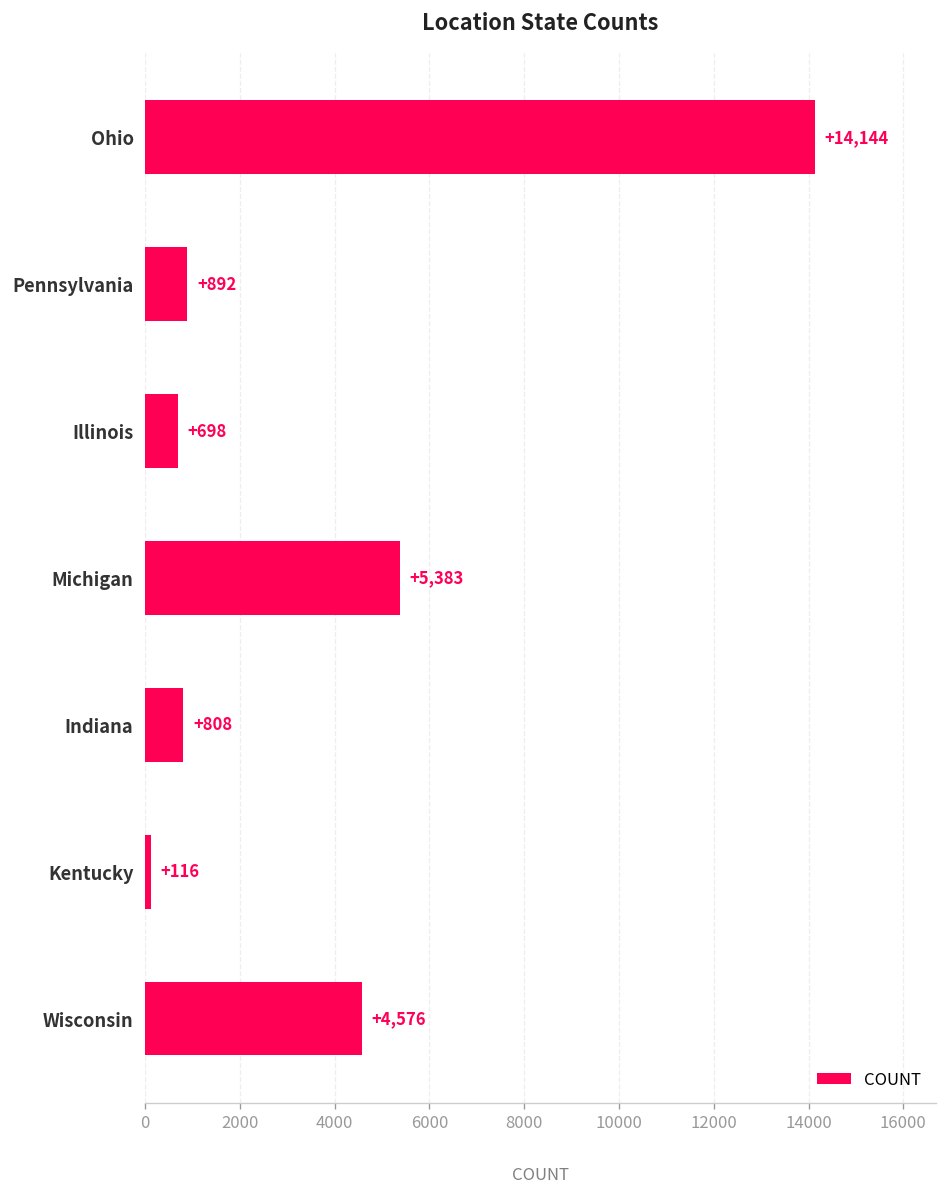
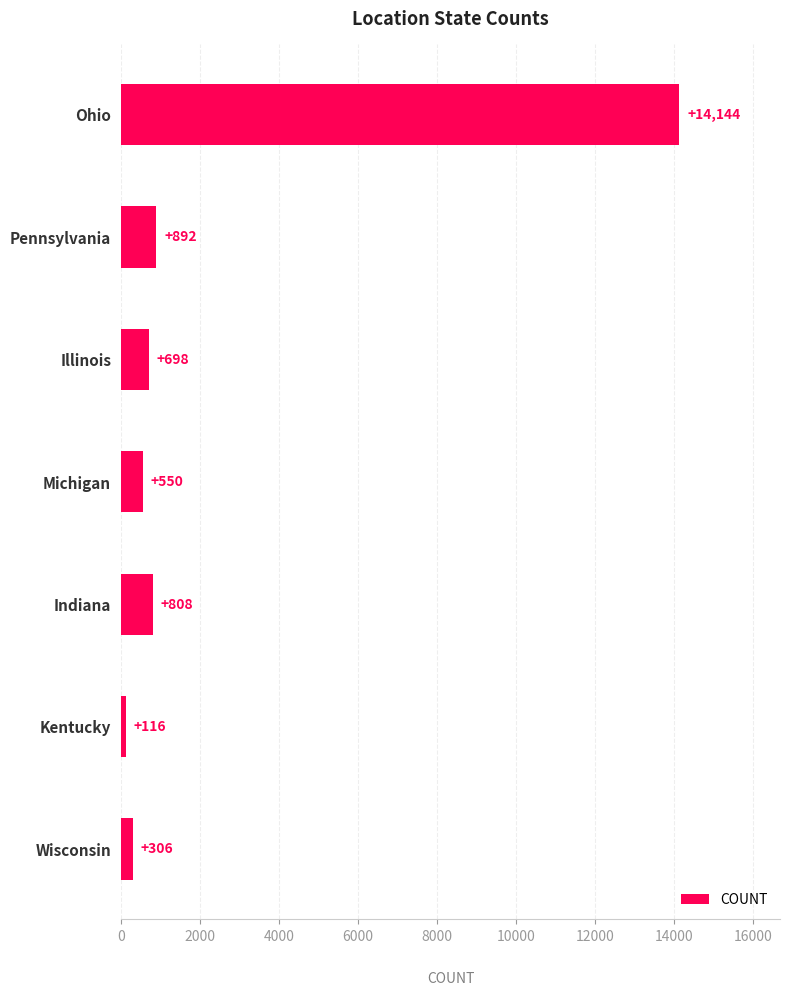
Michigan: +5,383 -> +550
Wisconsin: +4,576 -> +306
